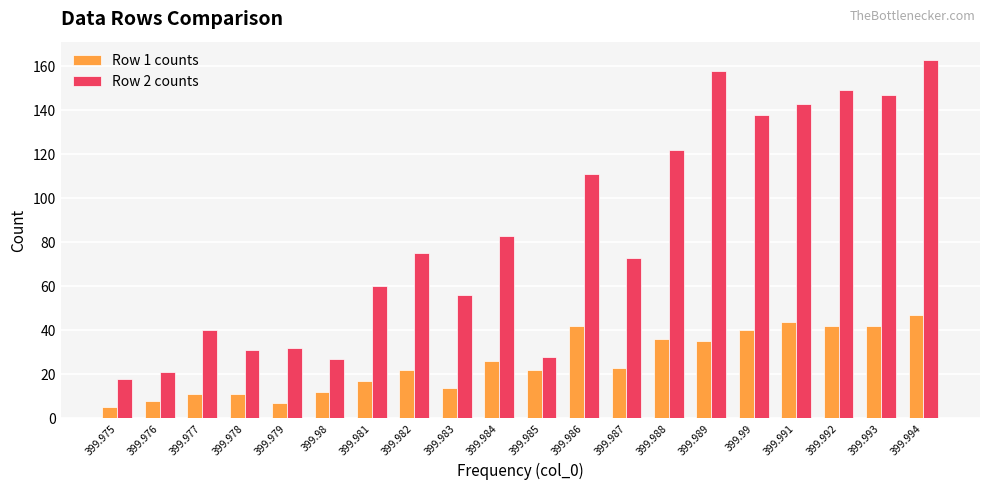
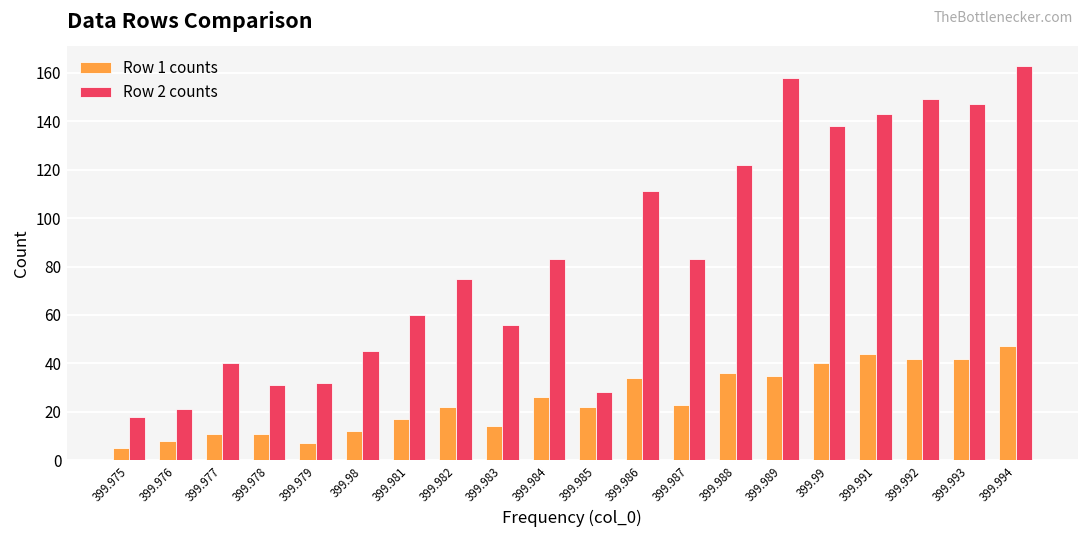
Row 2 counts, 399.98: 27 -> 45
Row 1 counts, 399.986: 42 -> 34
Row 2 counts, 399.987: 73 -> 83
